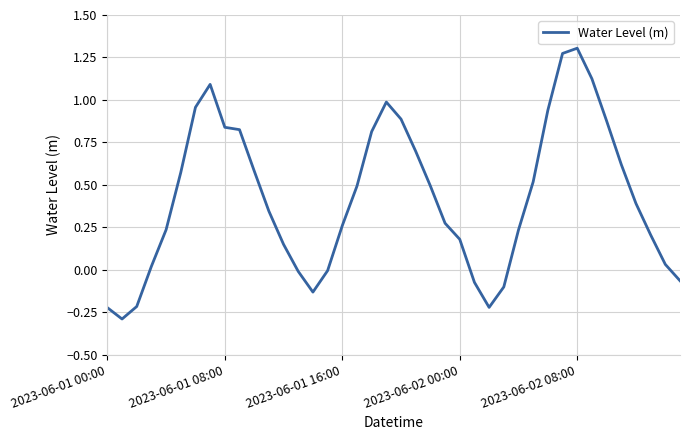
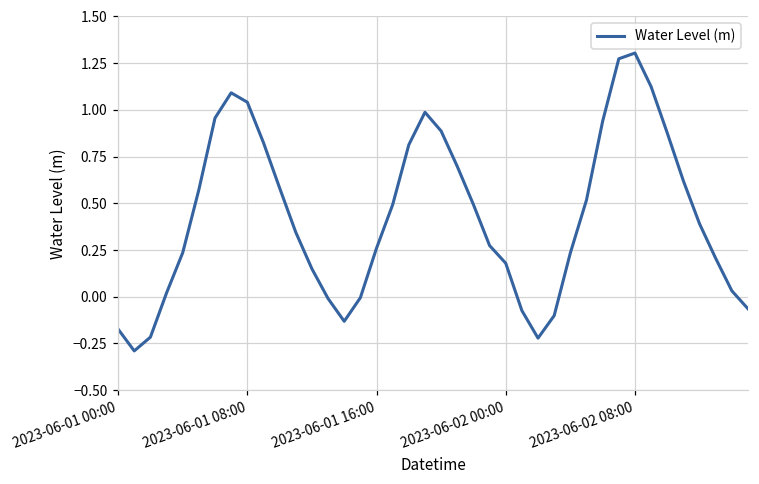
2023-06-01 00:00: -0.22 -> -0.17
2023-06-01 08:00: 0.84 -> 1.04
